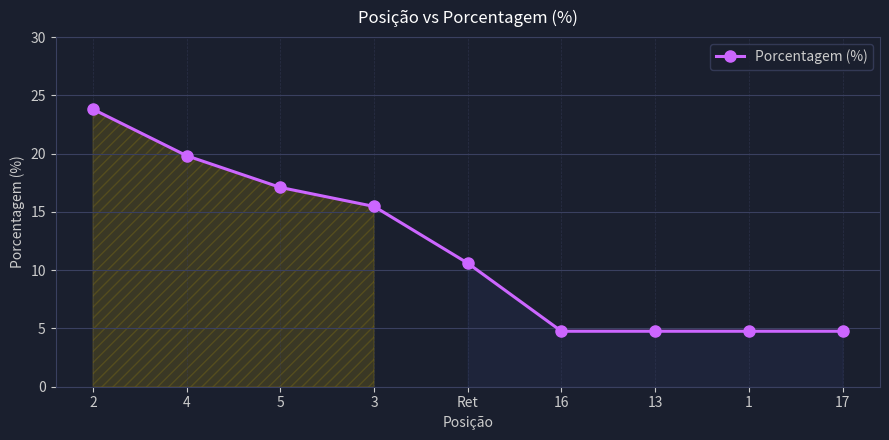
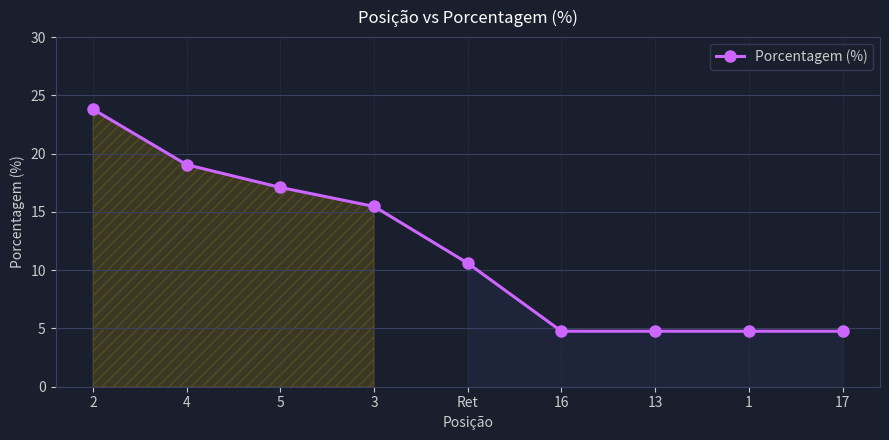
Porcentagem (%), 4: 19.8 -> 19.1
